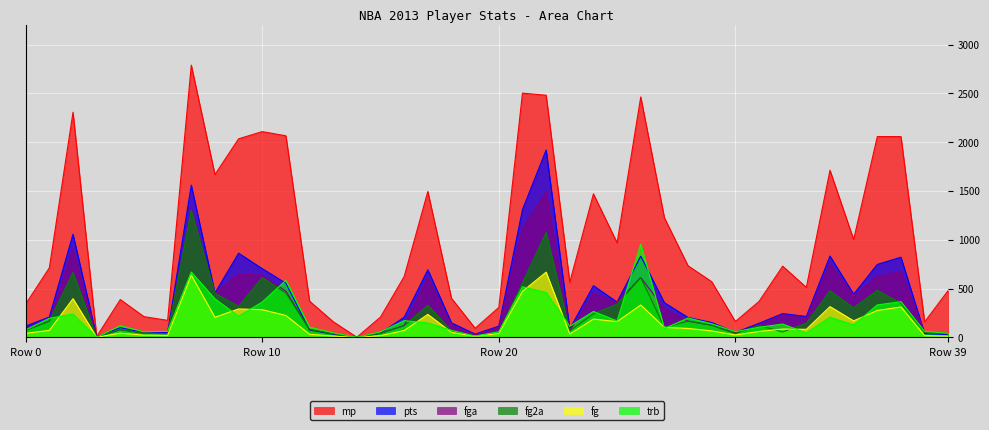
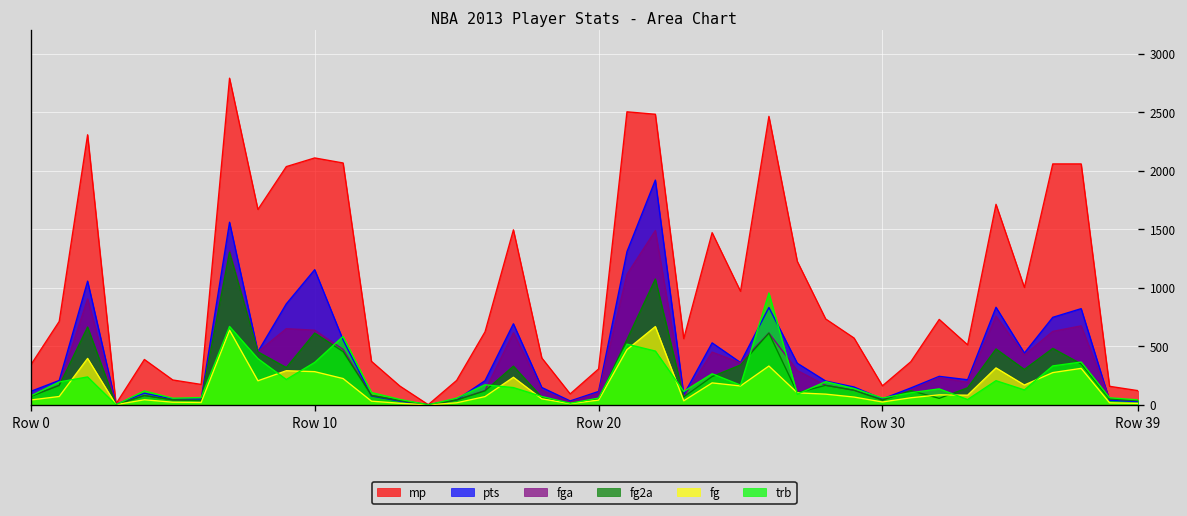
pts, Row 10: 700 -> 1200
mp, Row 39: 500 -> 100
